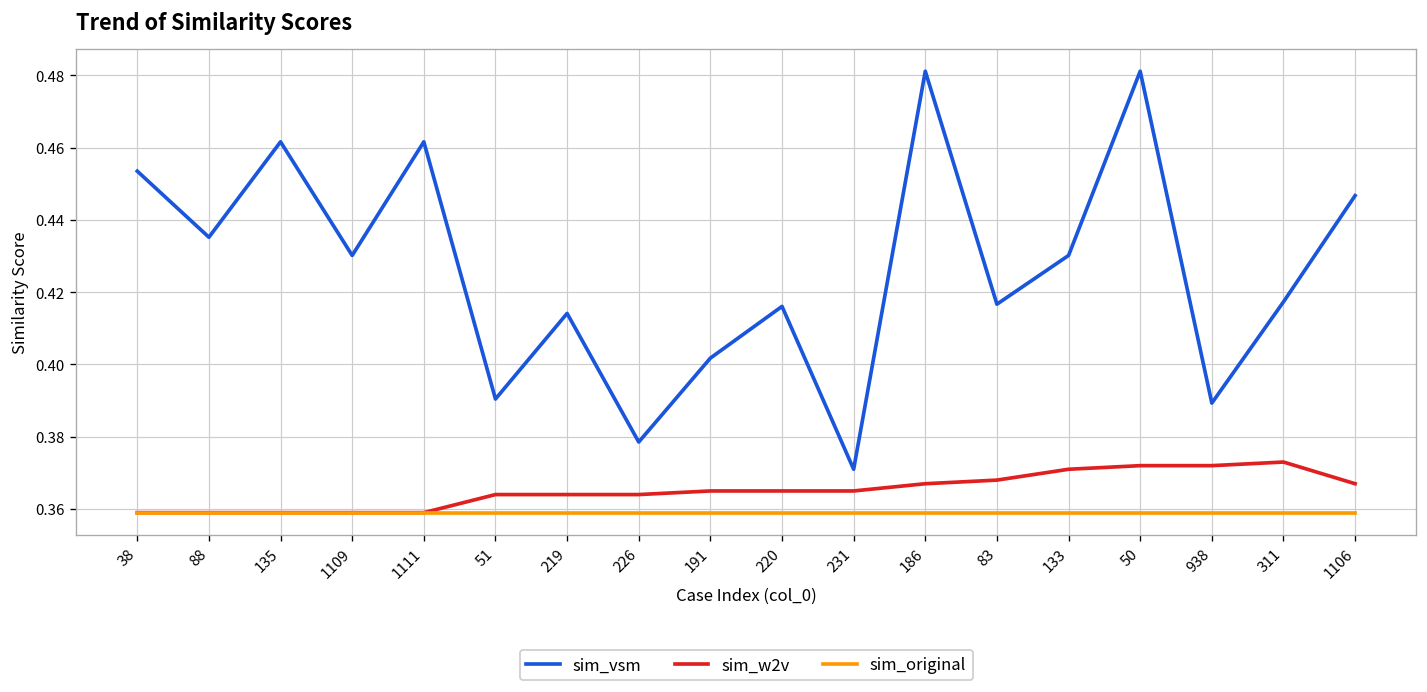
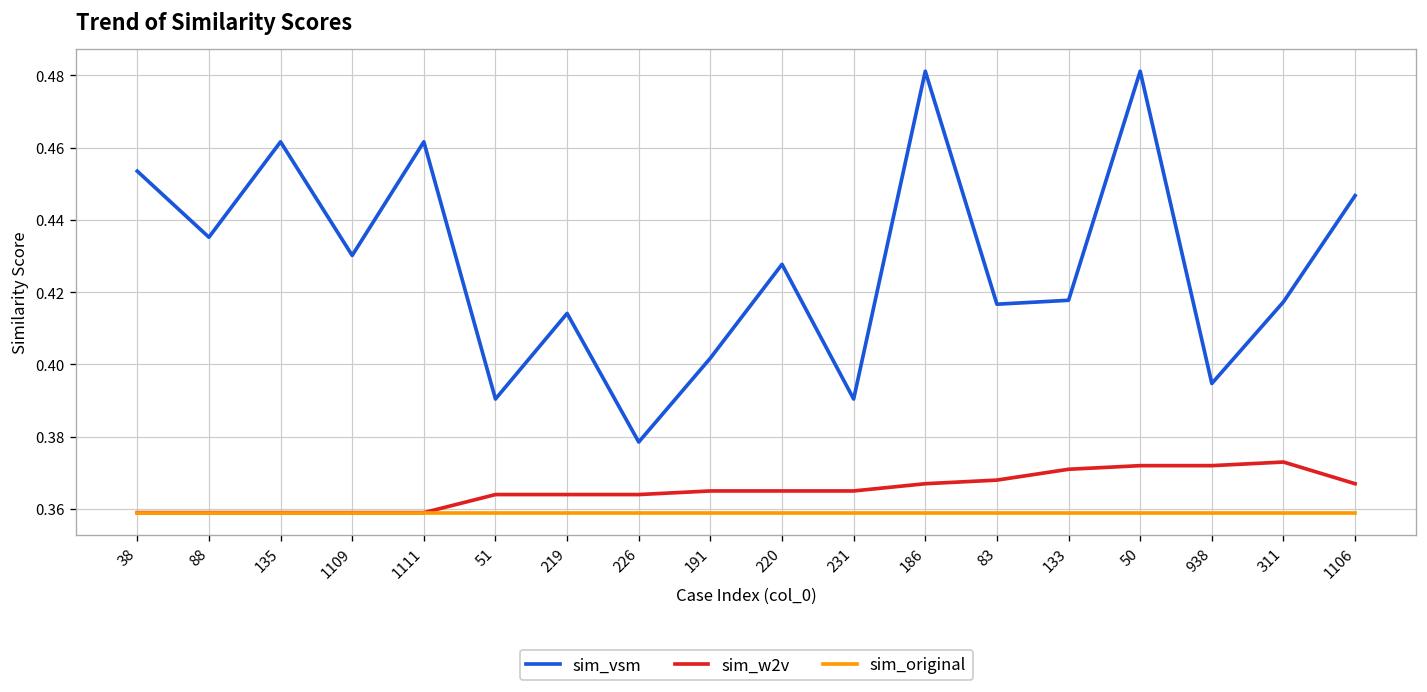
sim_vsm, 220: 0.416 -> 0.428
sim_vsm, 231: 0.371 -> 0.390
sim_vsm, 133: 0.430 -> 0.418
sim_vsm, 938: 0.389 -> 0.395
